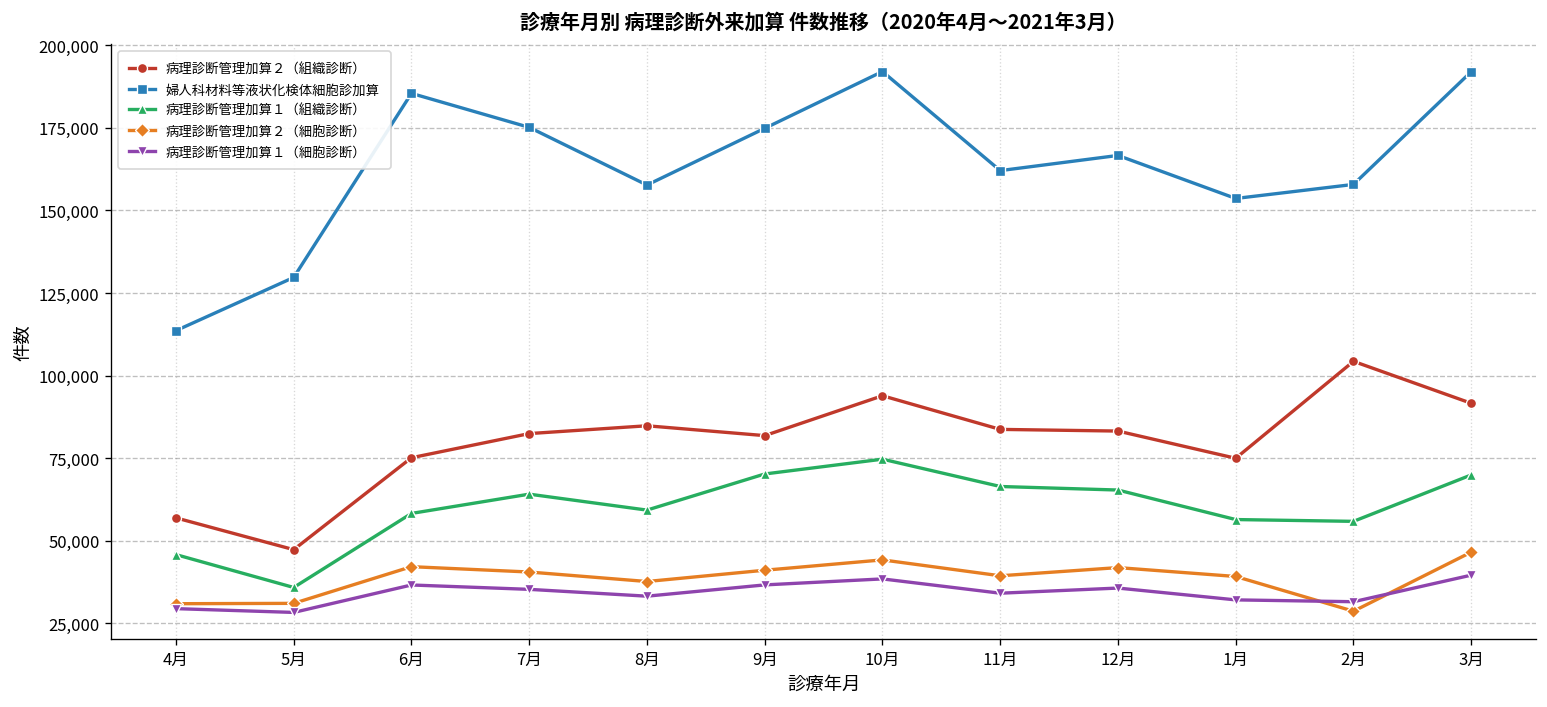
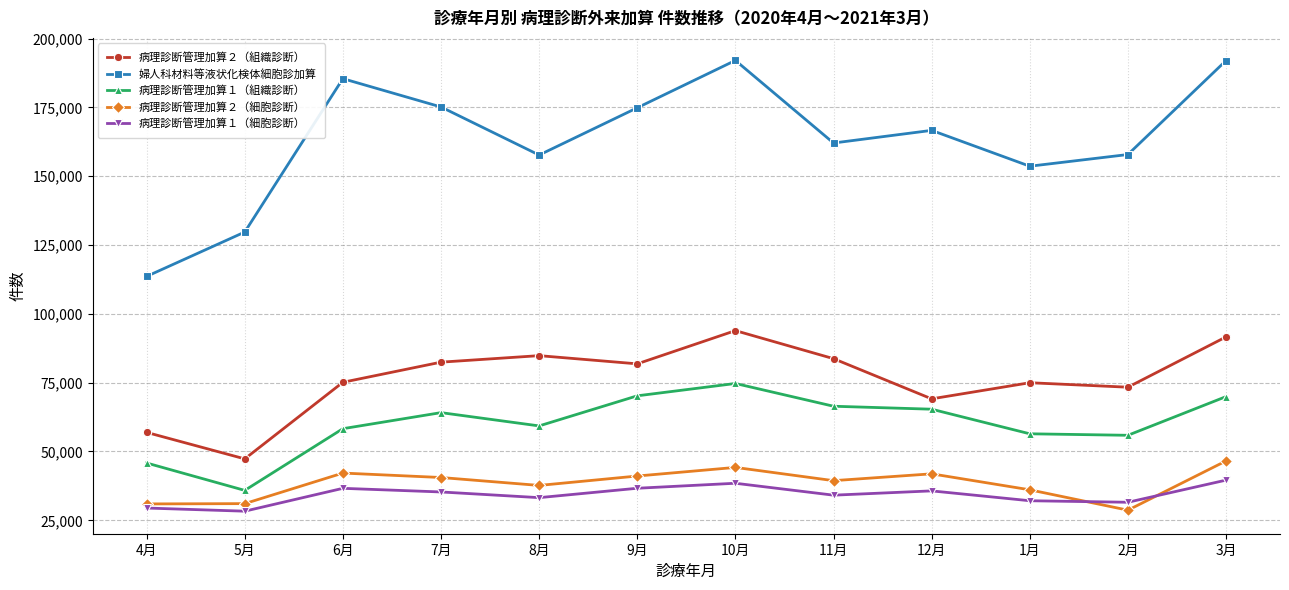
病理診断管理加算２（組織診断）, 12月: 83,000 -> 69,000
病理診断管理加算２（細胞診断）, 1月: 39,000 -> 36,000
病理診断管理加算２（組織診断）, 2月: 104,000 -> 73,000
